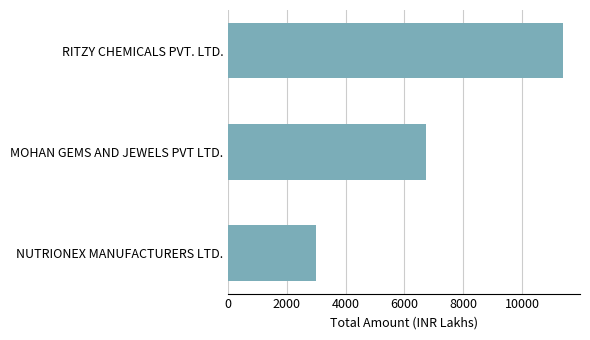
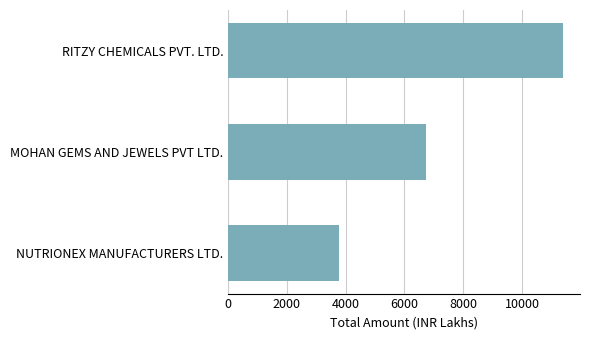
NUTRIONEX MANUFACTURERS LTD.: 3000 -> 3800
